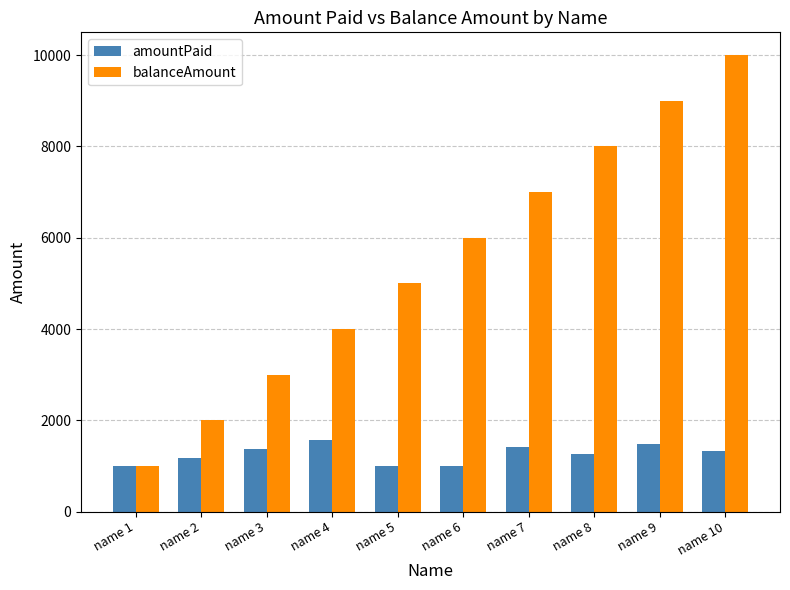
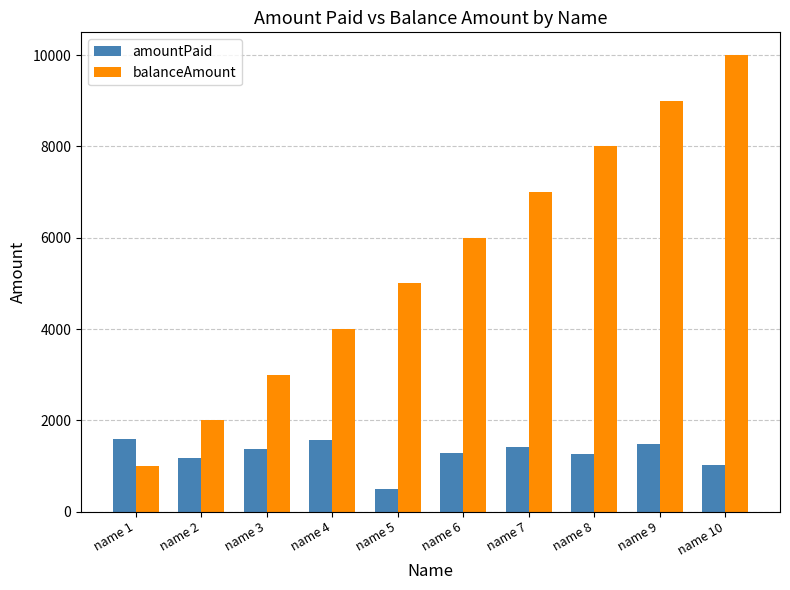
amountPaid, name 1: 1000 -> 1600
amountPaid, name 5: 1000 -> 500
amountPaid, name 6: 1000 -> 1300
amountPaid, name 10: 1300 -> 1000
